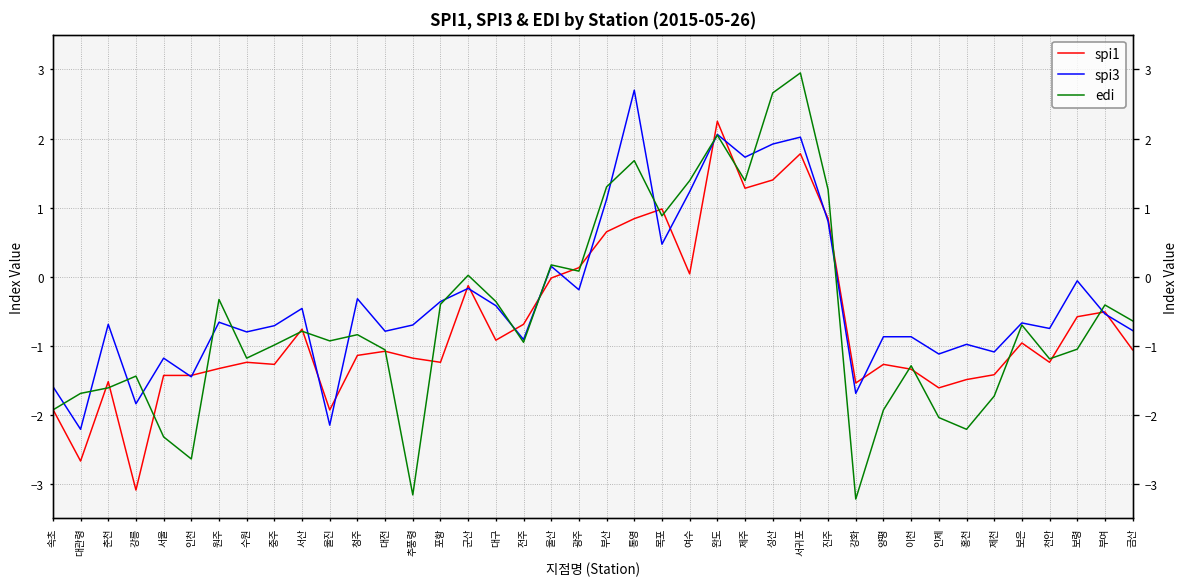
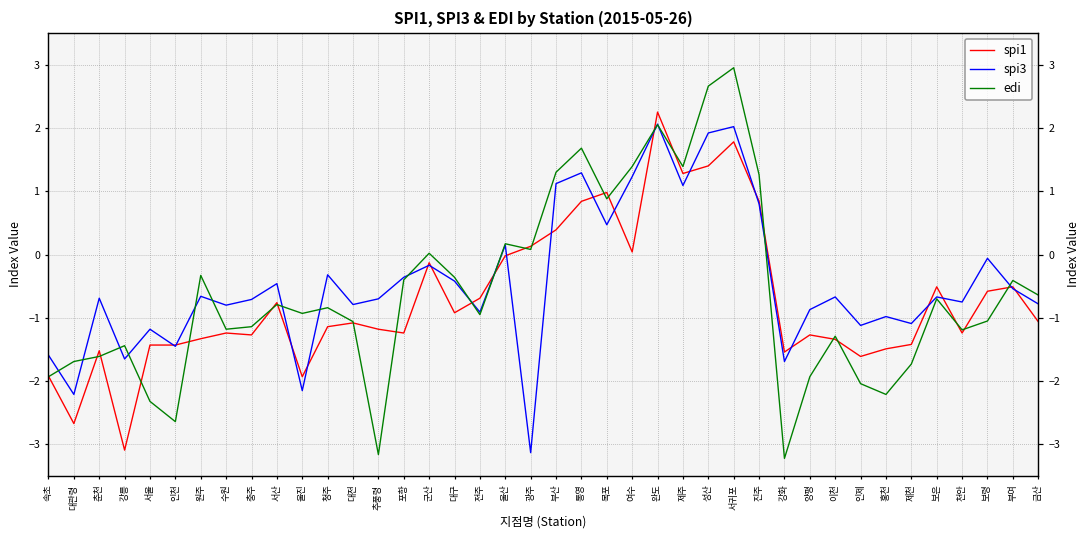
spi3, 강릉: -1.8 -> -1.7
edi, 충주: -1.0 -> -1.1
spi3, 광주: -0.2 -> -3.1
spi1, 부산: 0.7 -> 0.4
spi3, 통영: 2.7 -> 1.3
spi3, 제주: 1.7 -> 1.1
spi3, 이천: -0.9 -> -0.7
spi1, 보은: -1.0 -> -0.5
